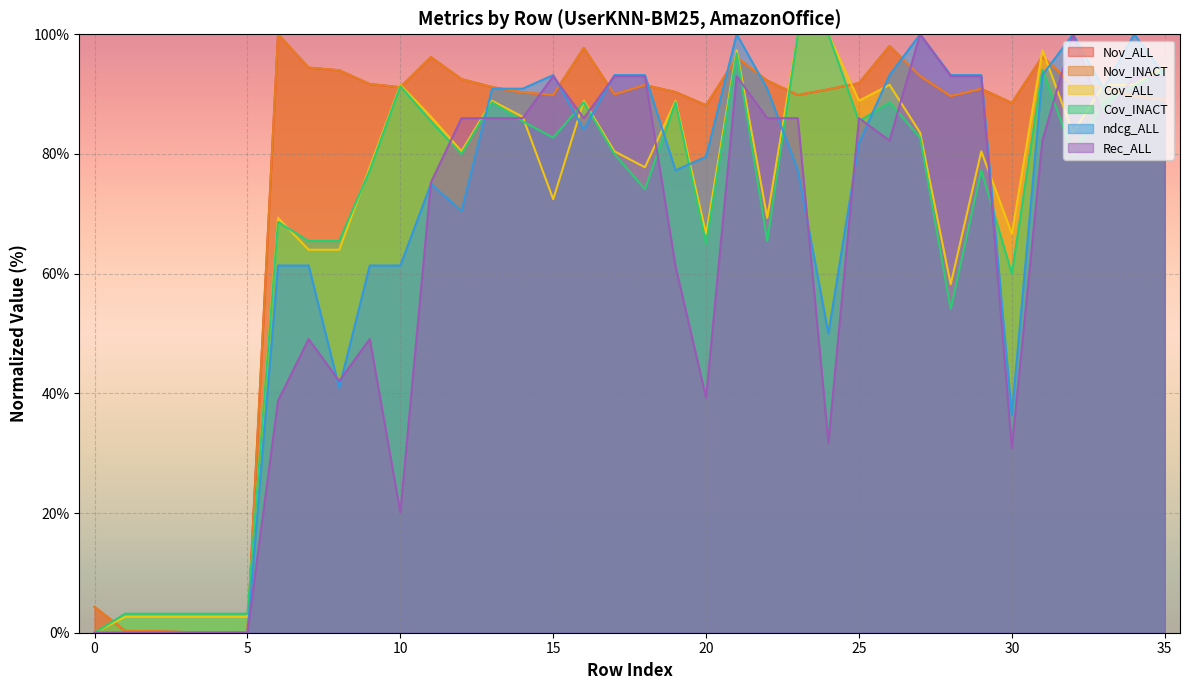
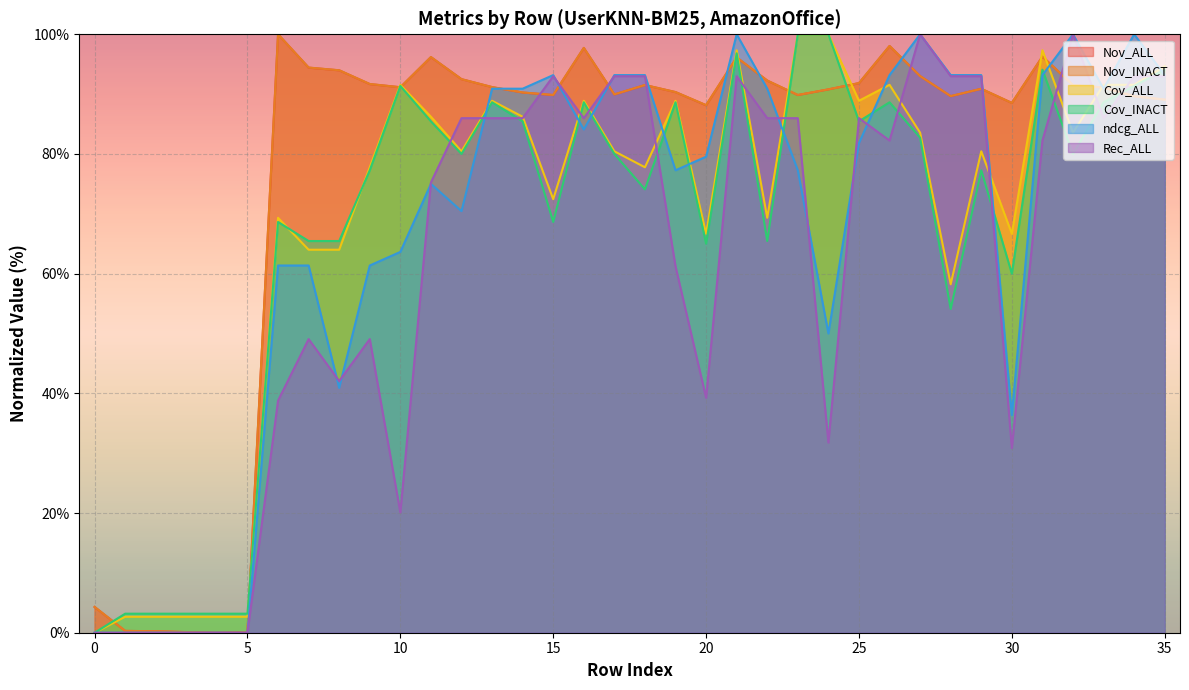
ndcg_ALL, 10: 61% -> 64%
Cov_INACT, 15: 83% -> 69%
